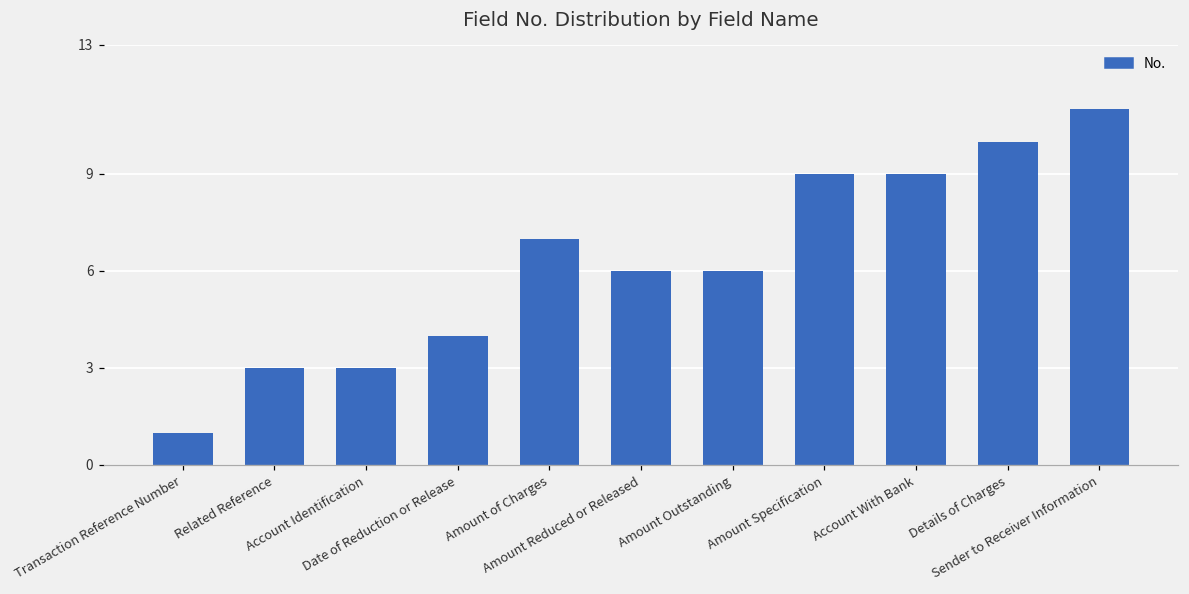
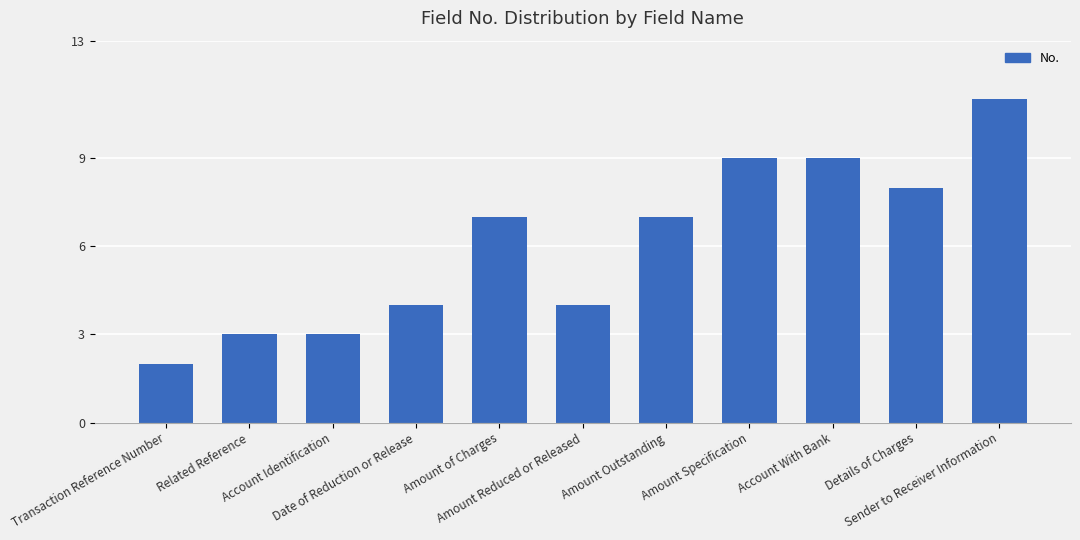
Transaction Reference Number: 1 -> 2
Amount Reduced or Released: 6 -> 4
Amount Outstanding: 6 -> 7
Details of Charges: 10 -> 8
